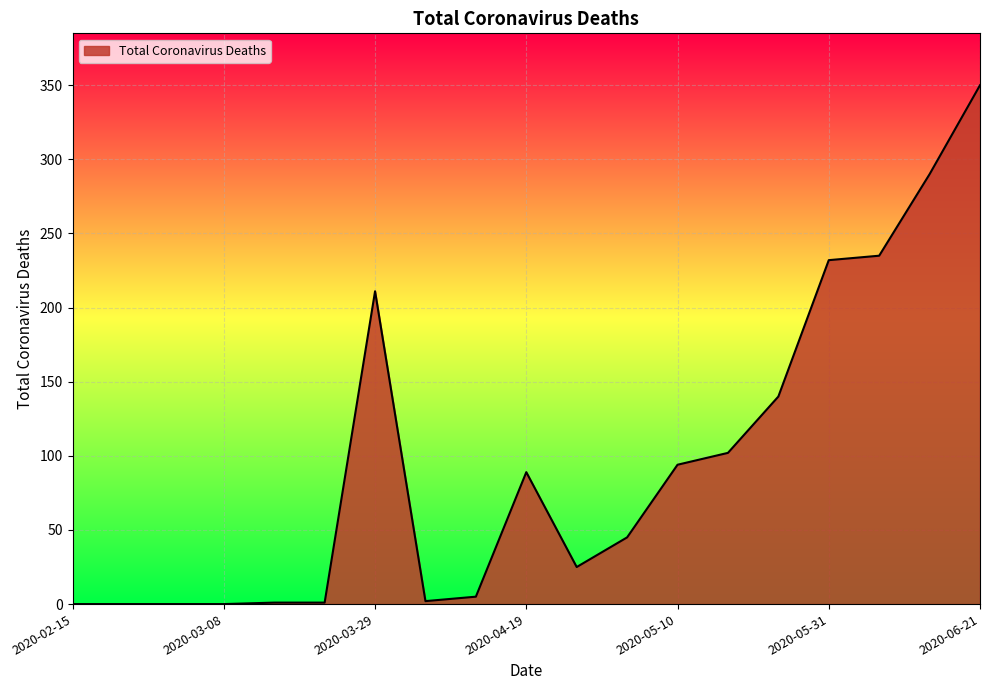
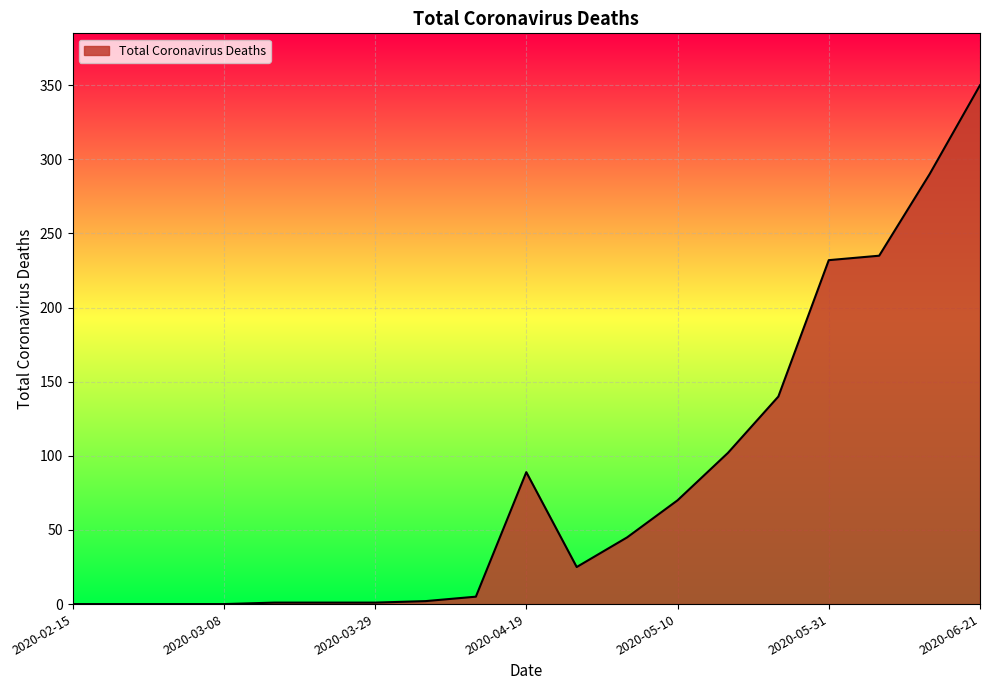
2020-03-29: 211 -> 1
2020-05-10: 94 -> 70
